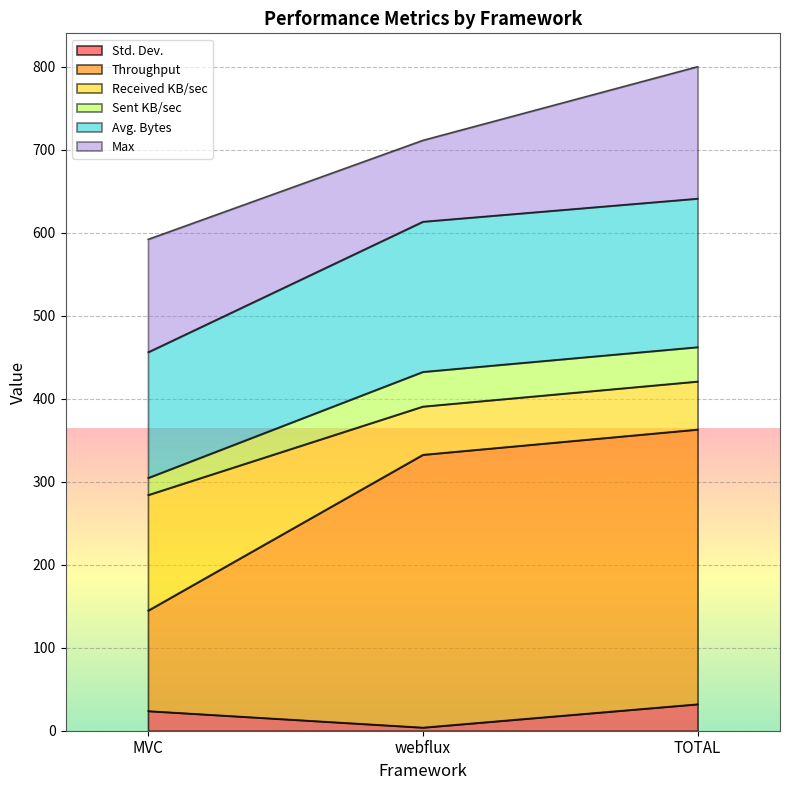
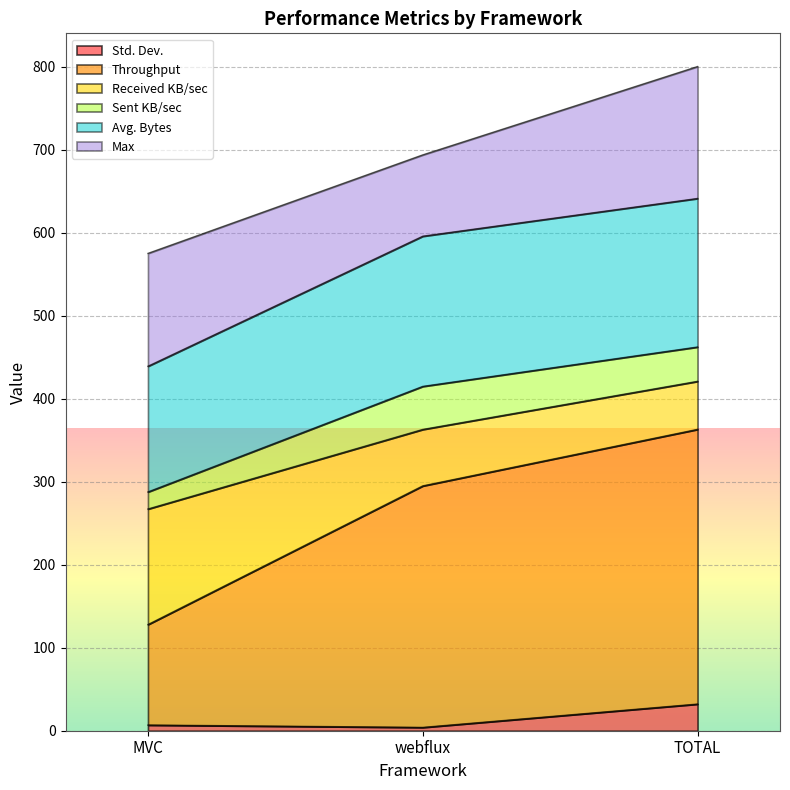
Std. Dev., MVC: 20 -> 10
Throughput, webflux: 330 -> 290
Received KB/sec, webflux: 60 -> 70
Sent KB/sec, webflux: 40 -> 50
